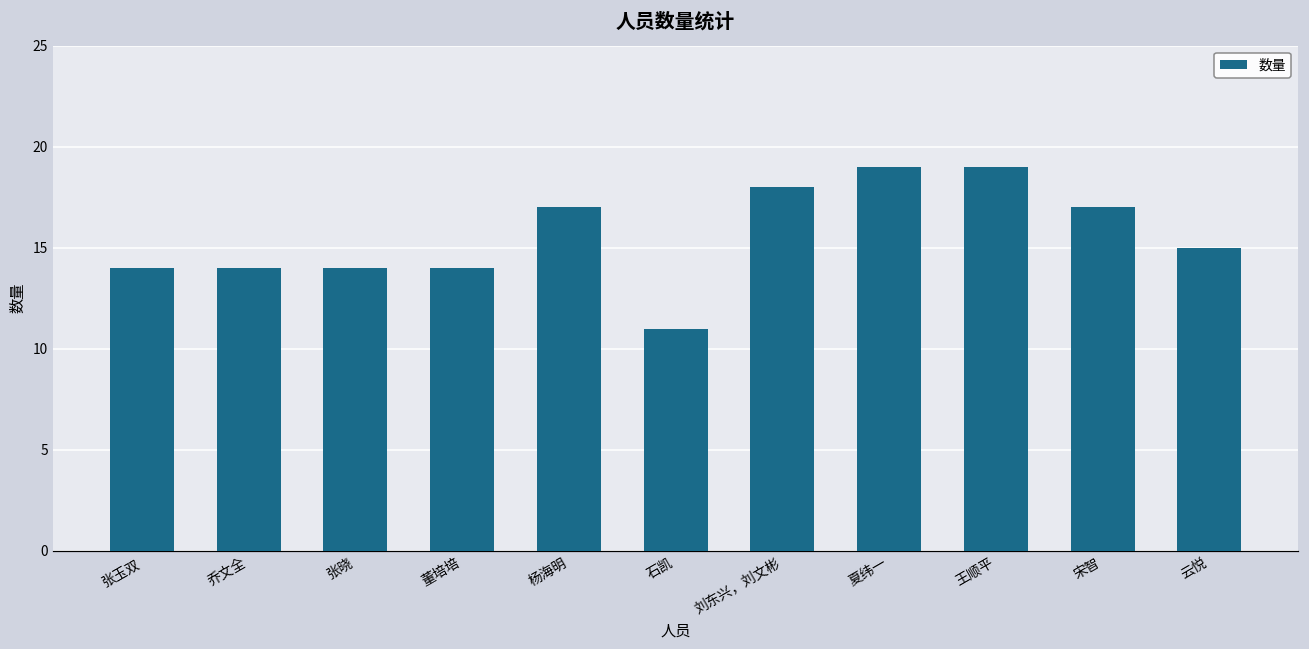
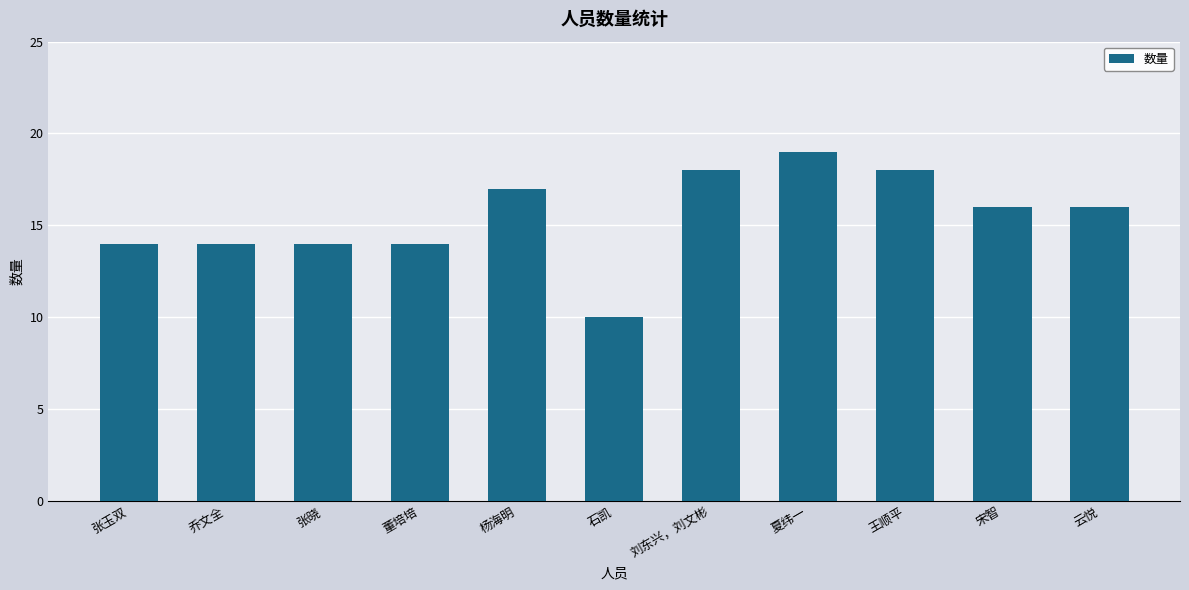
石凯: 11 -> 10
王顺平: 19 -> 18
宋智: 17 -> 16
云悦: 15 -> 16
